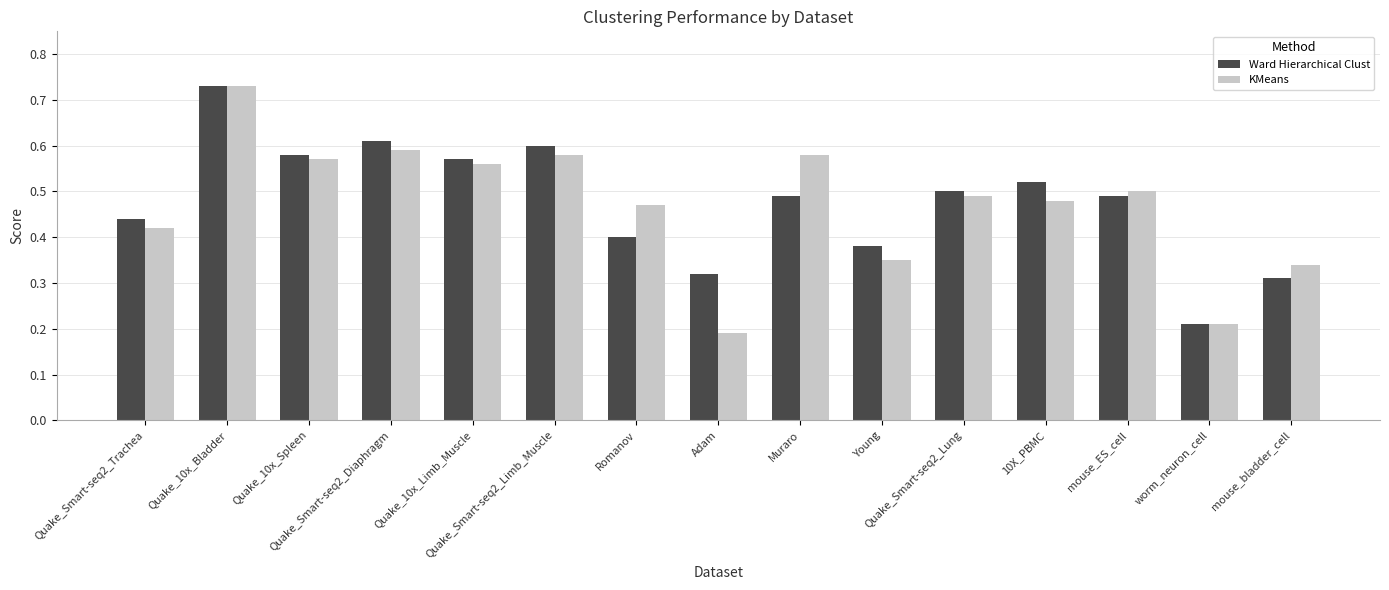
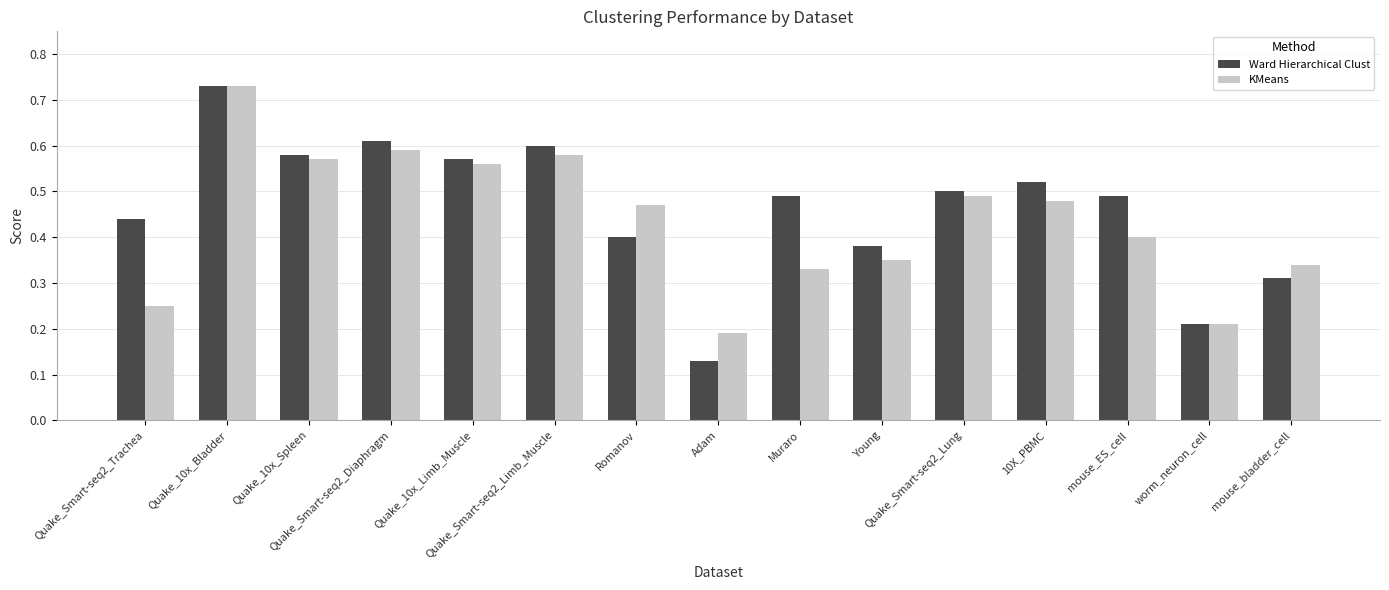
KMeans, Quake_Smart-seq2_Trachea: 0.42 -> 0.25
Ward Hierarchical Clust, Adam: 0.32 -> 0.13
KMeans, Muraro: 0.58 -> 0.33
KMeans, mouse_ES_cell: 0.5 -> 0.4
